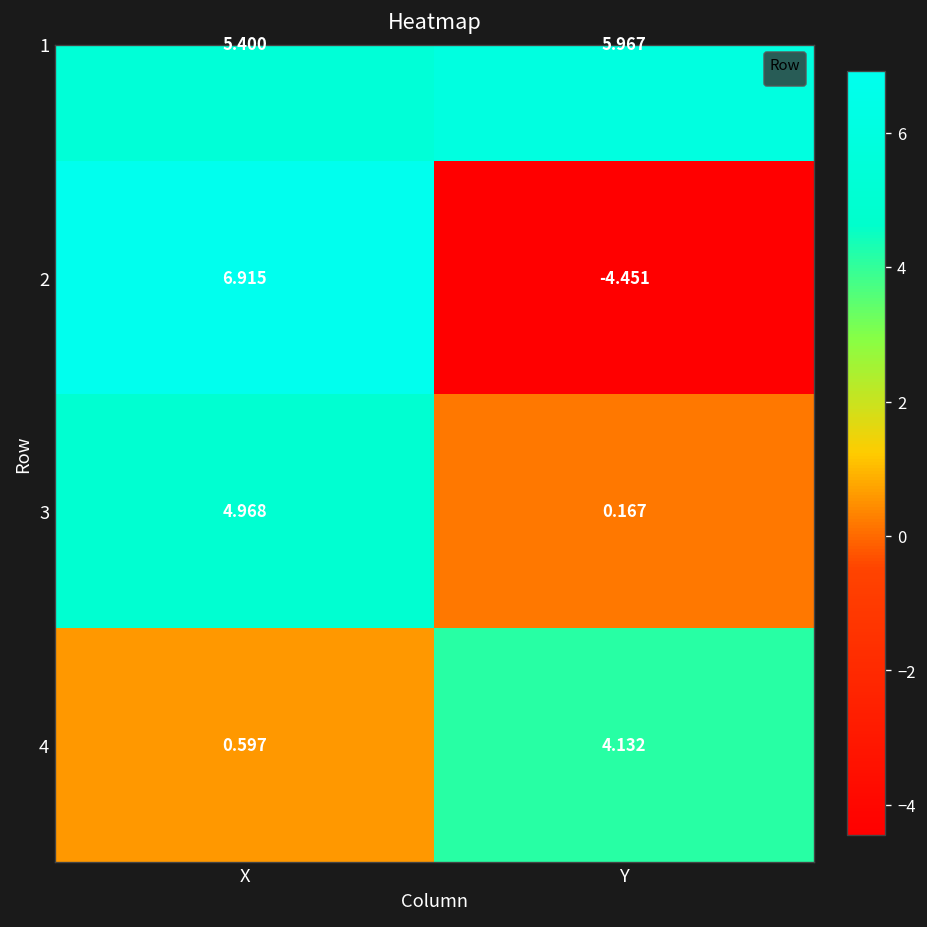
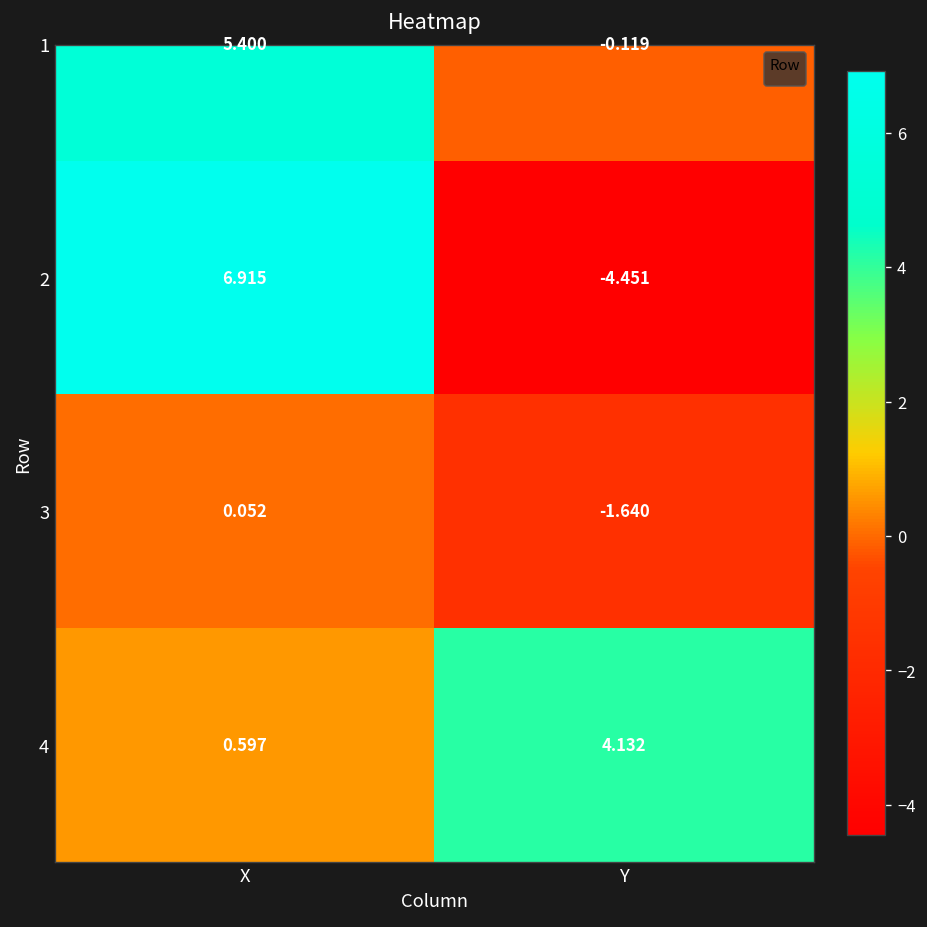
1, Y: 5.967 -> -0.119
3, X: 4.968 -> 0.052
3, Y: 0.167 -> -1.640
